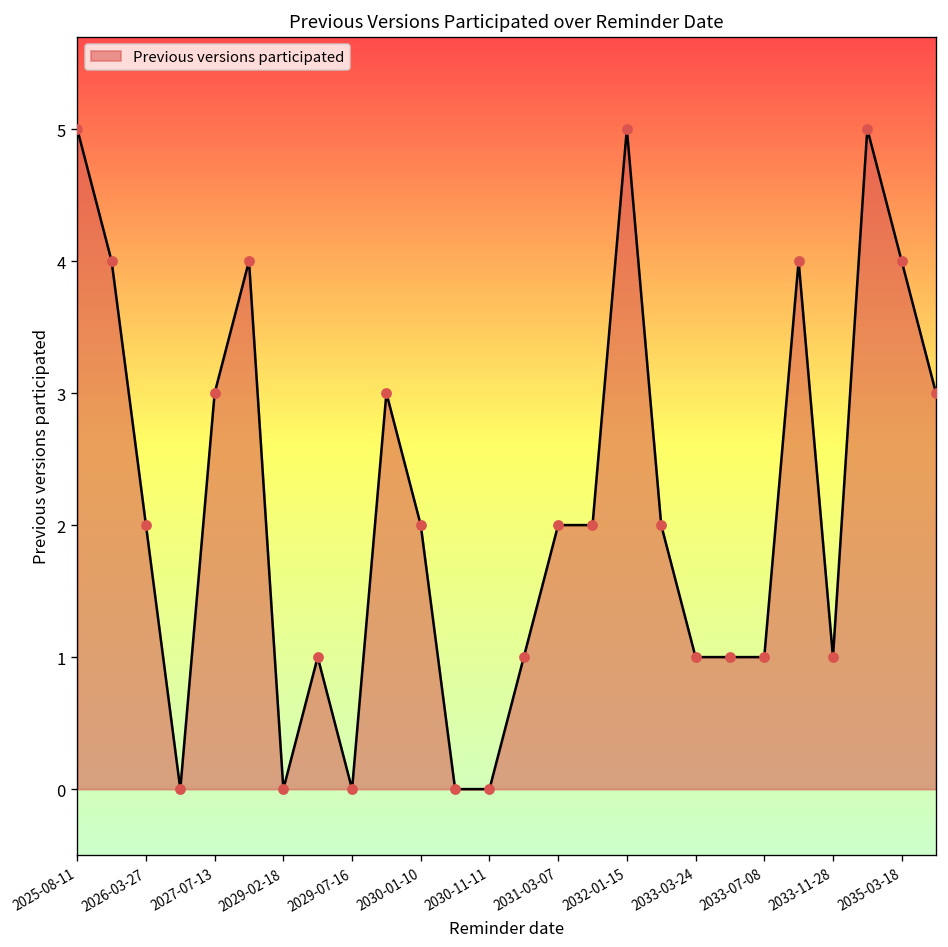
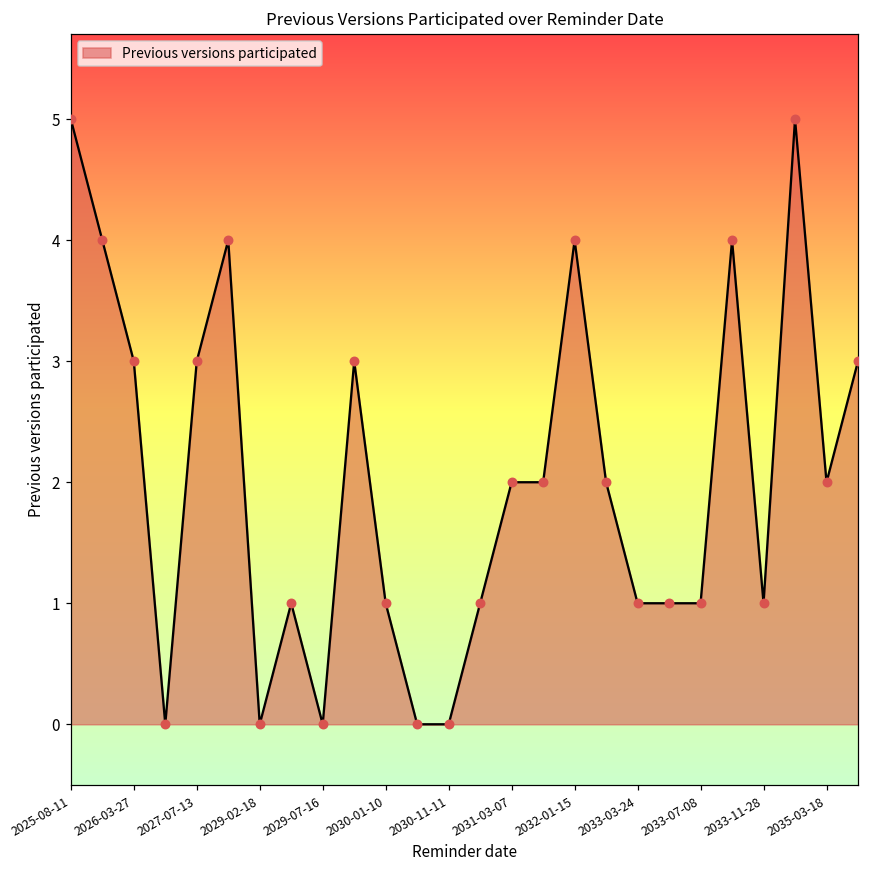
2026-03-27: 2 -> 3
2030-01-10: 2 -> 1
2032-01-15: 5 -> 4
2035-03-18: 4 -> 2
